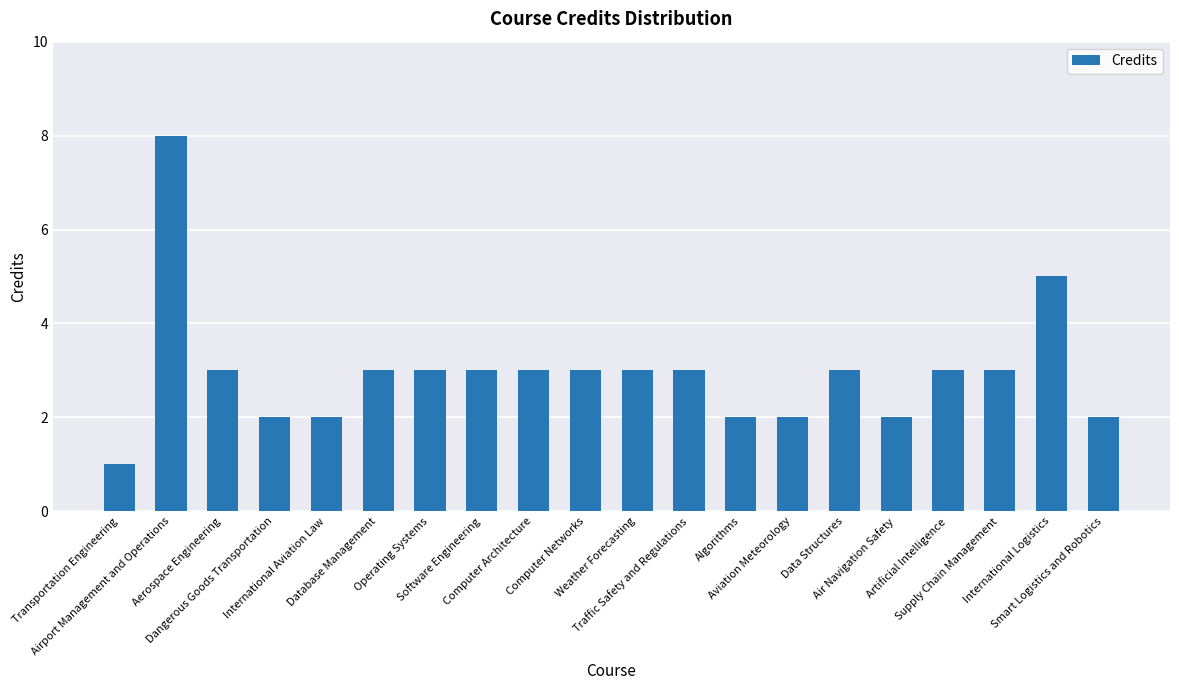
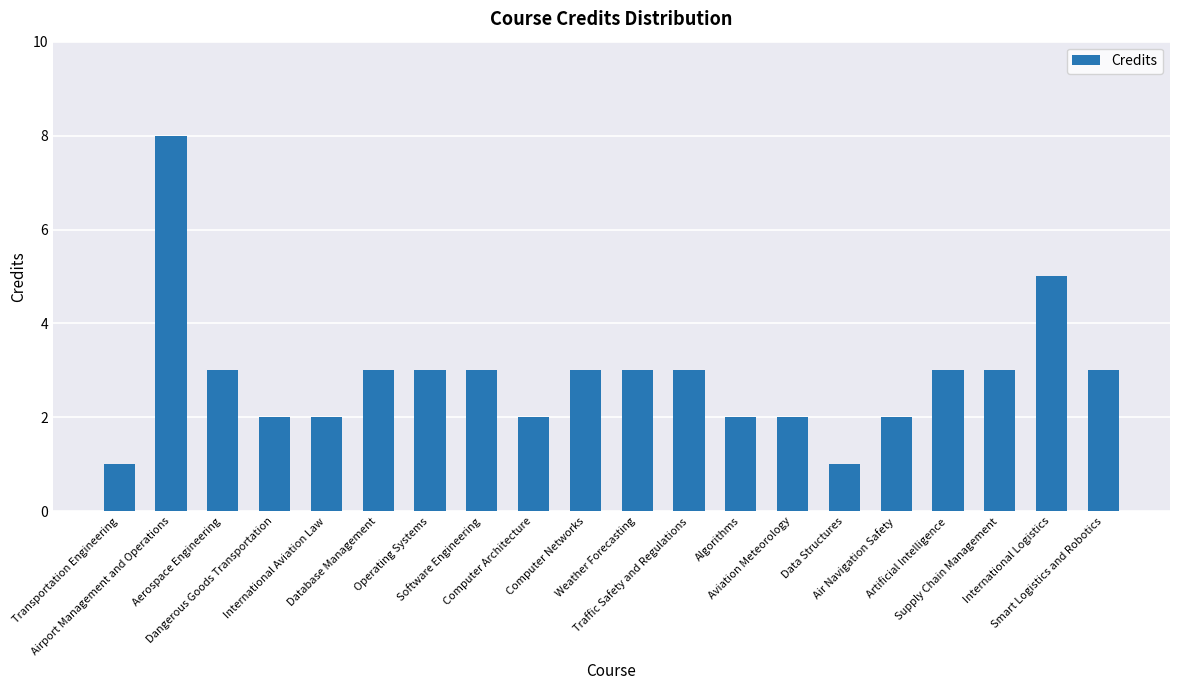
Computer Architecture: 3 -> 2
Data Structures: 3 -> 1
Smart Logistics and Robotics: 2 -> 3
